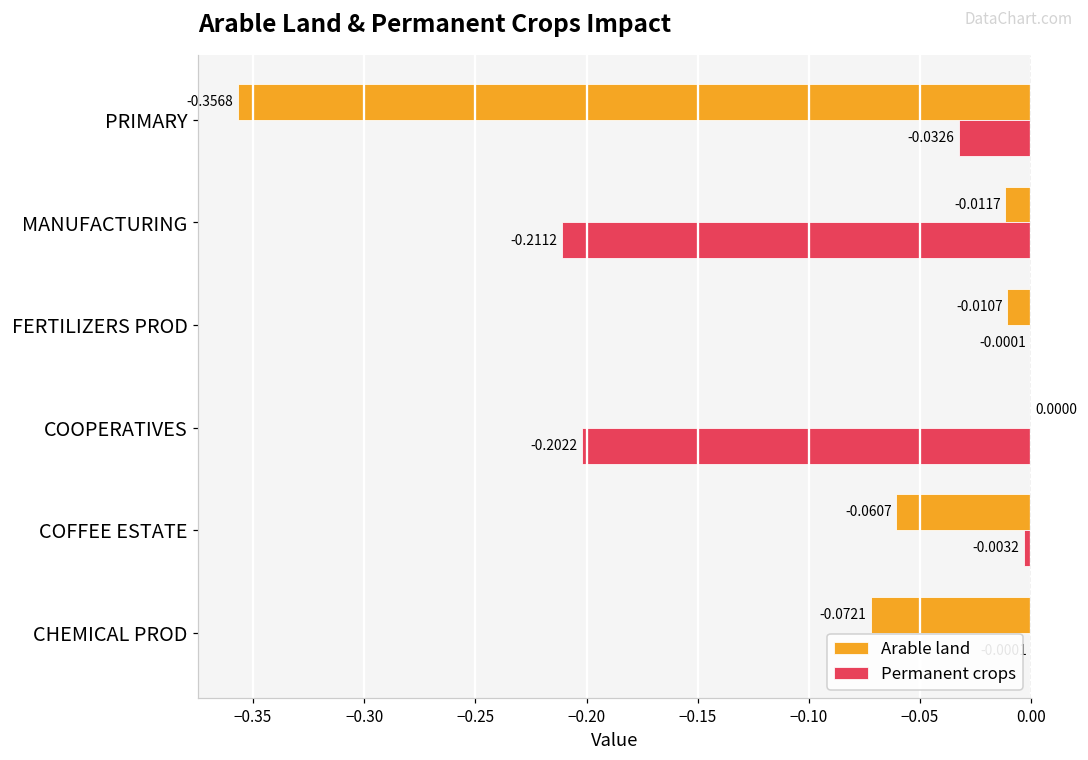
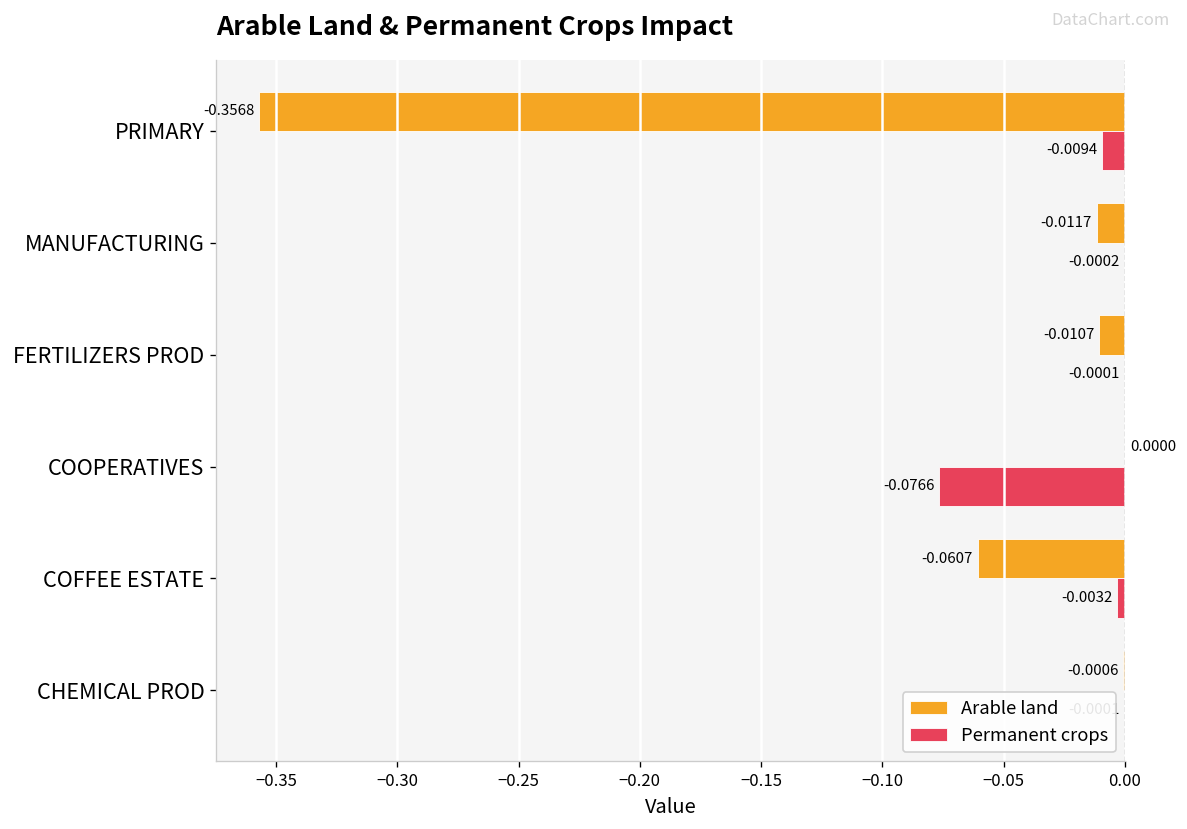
Permanent crops, PRIMARY: -0.0326 -> -0.0094
Permanent crops, MANUFACTURING: -0.2112 -> -0.0002
Permanent crops, COOPERATIVES: -0.2022 -> -0.0766
Arable land, CHEMICAL PROD: -0.0721 -> -0.0006
